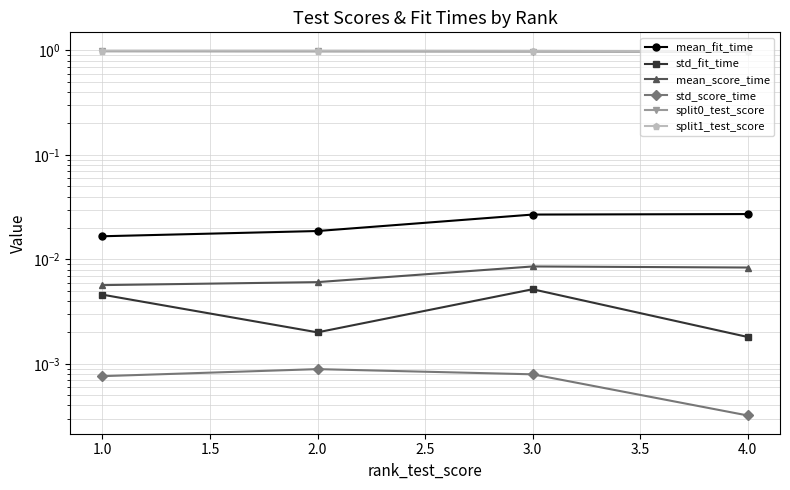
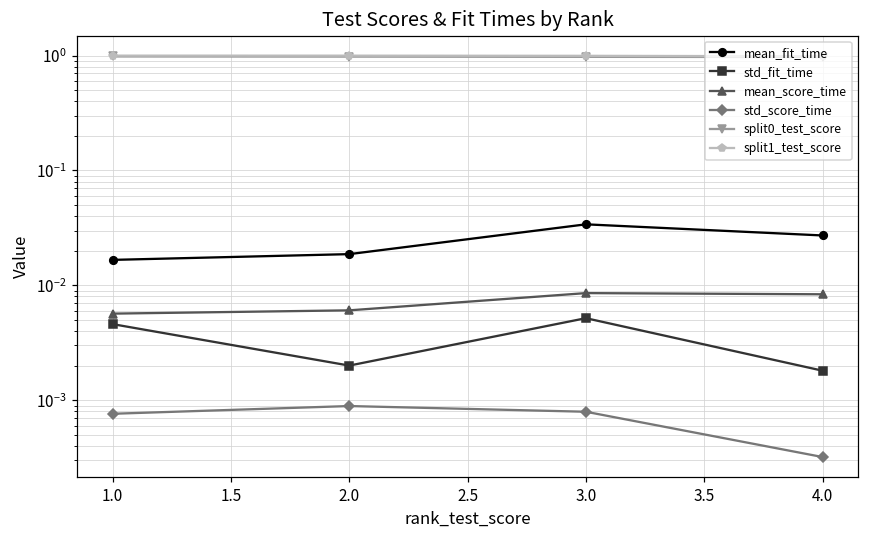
mean_fit_time, 3.0: 0.027 -> 0.034
